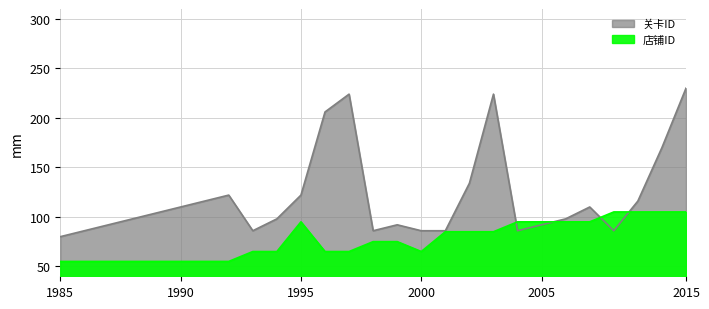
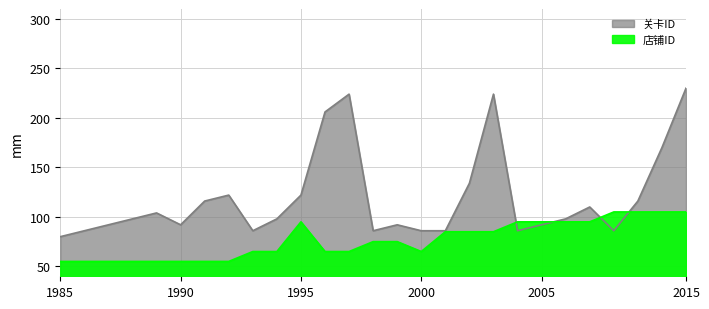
关卡ID, 1990: 110 -> 90
